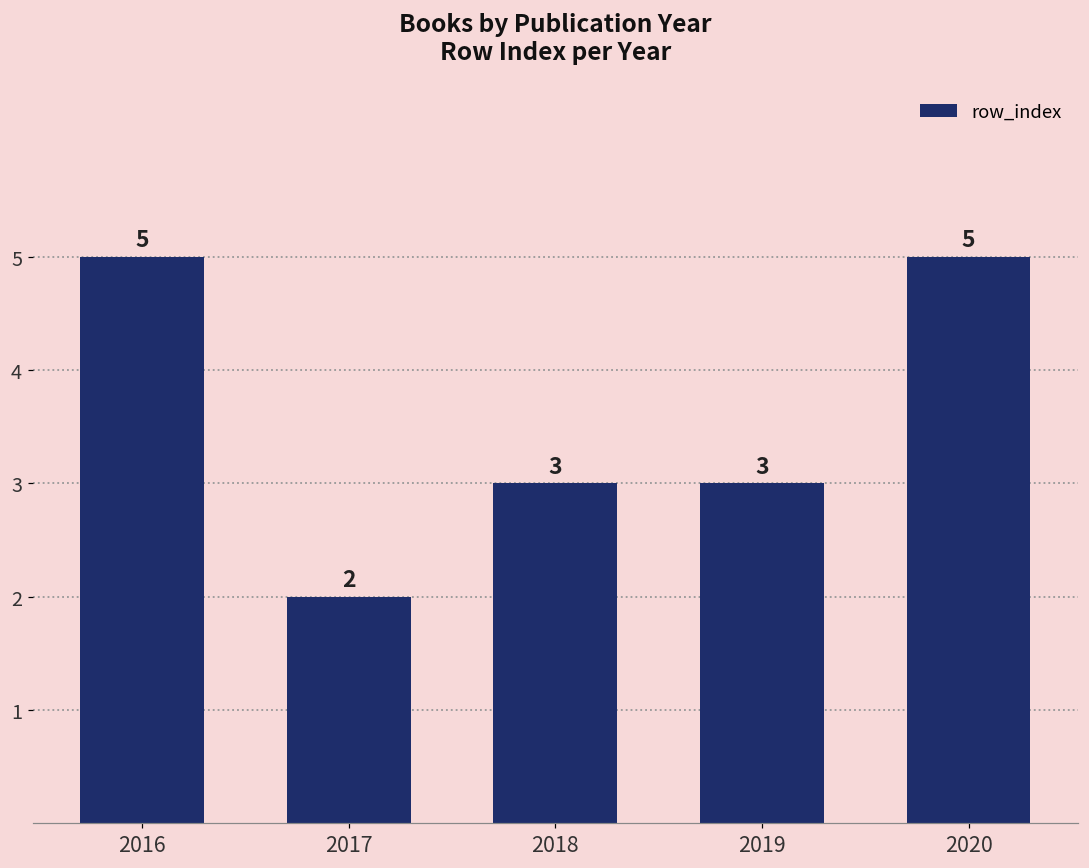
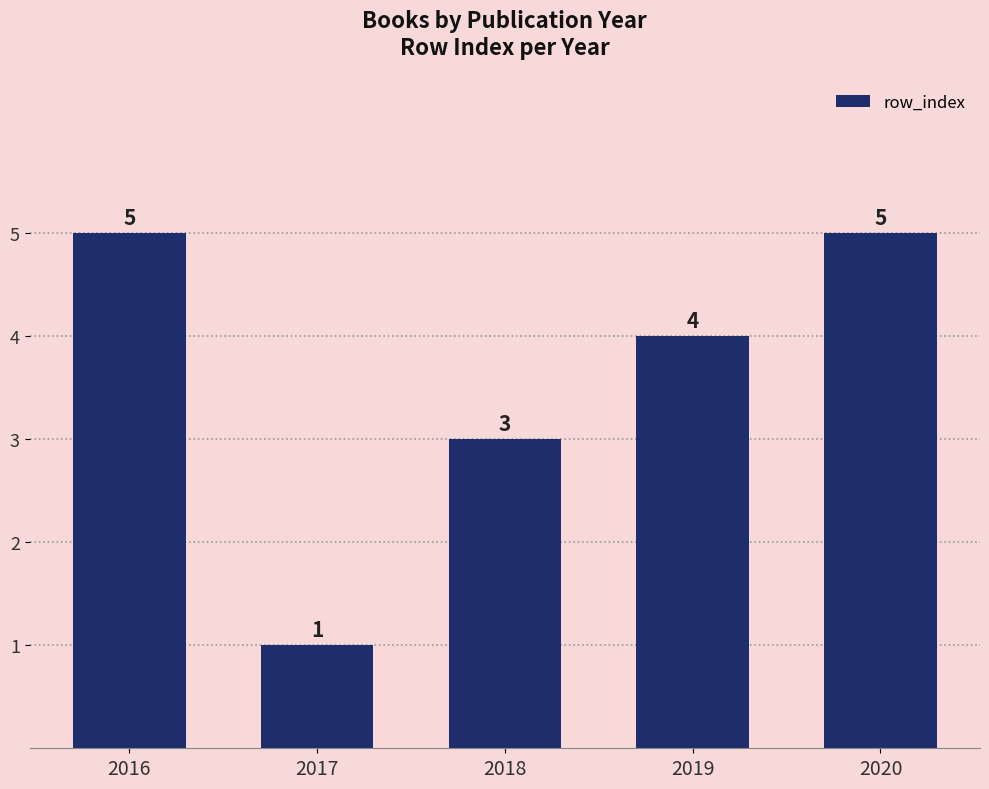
2017: 2 -> 1
2019: 3 -> 4
